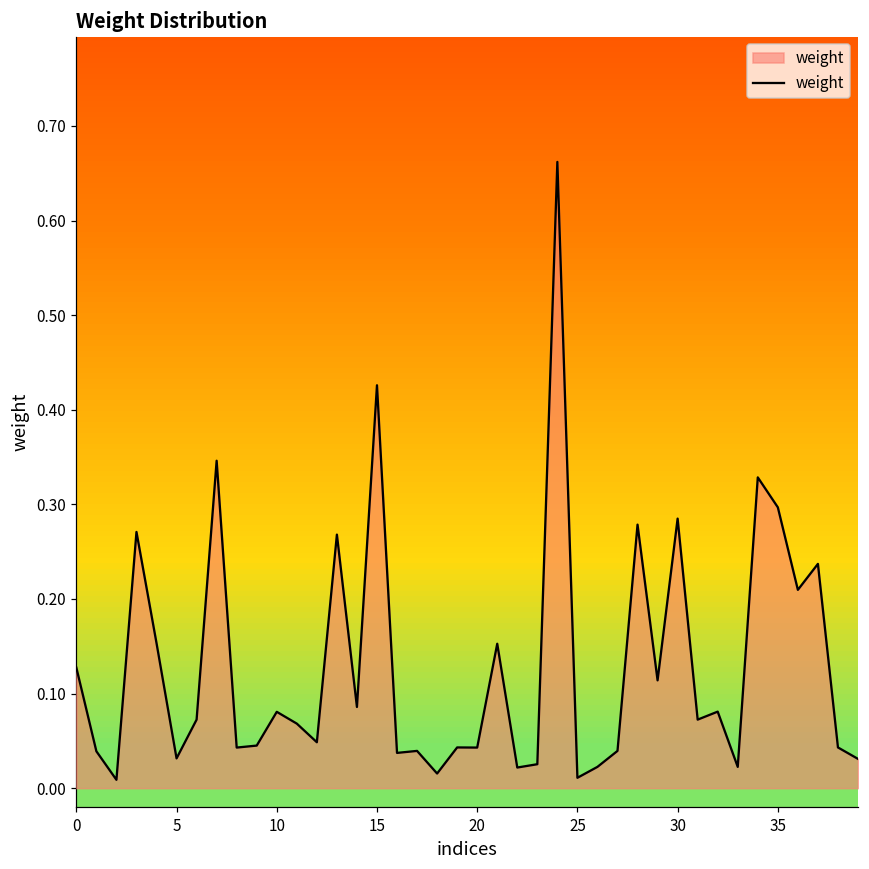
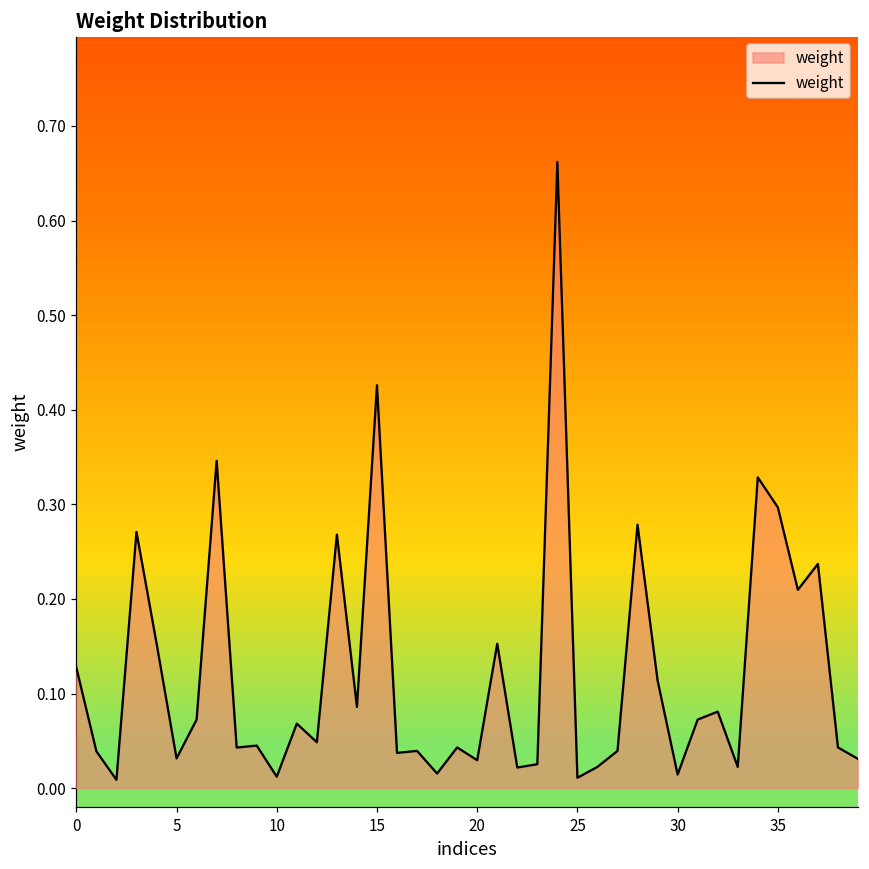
10: 0.08 -> 0.01
20: 0.04 -> 0.03
30: 0.28 -> 0.01
